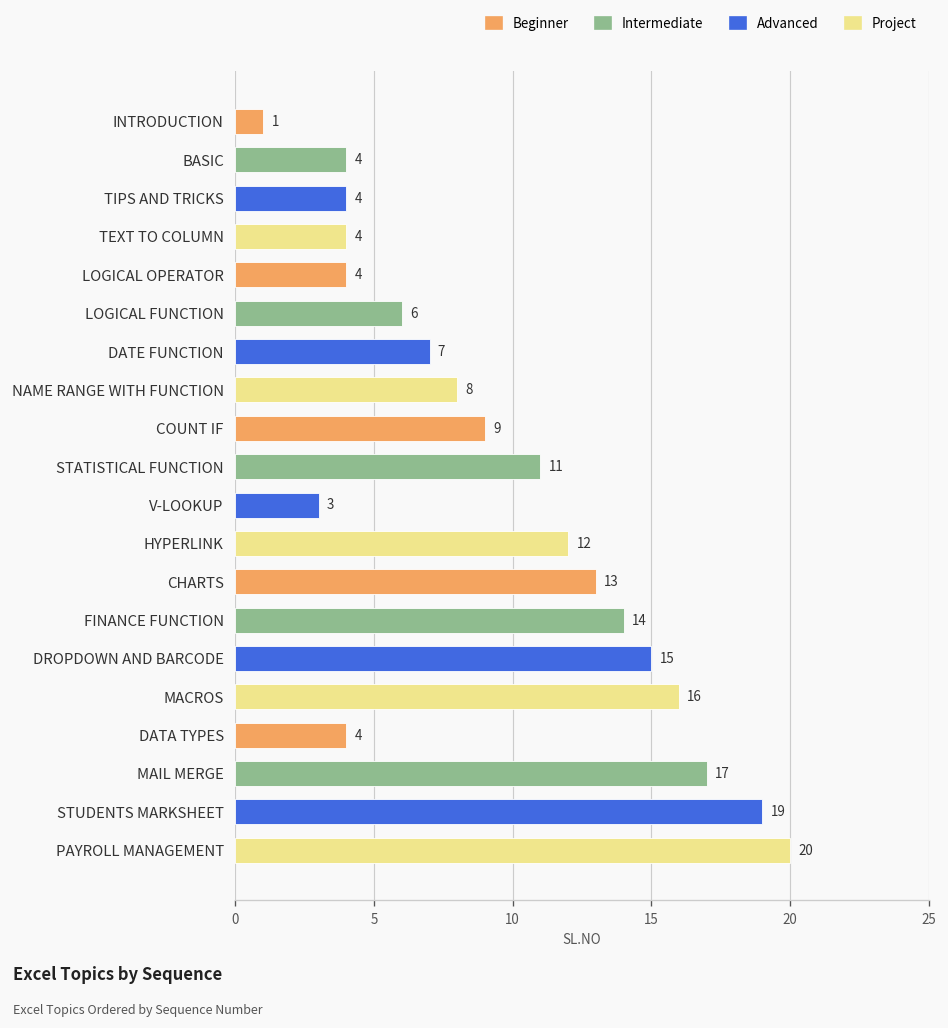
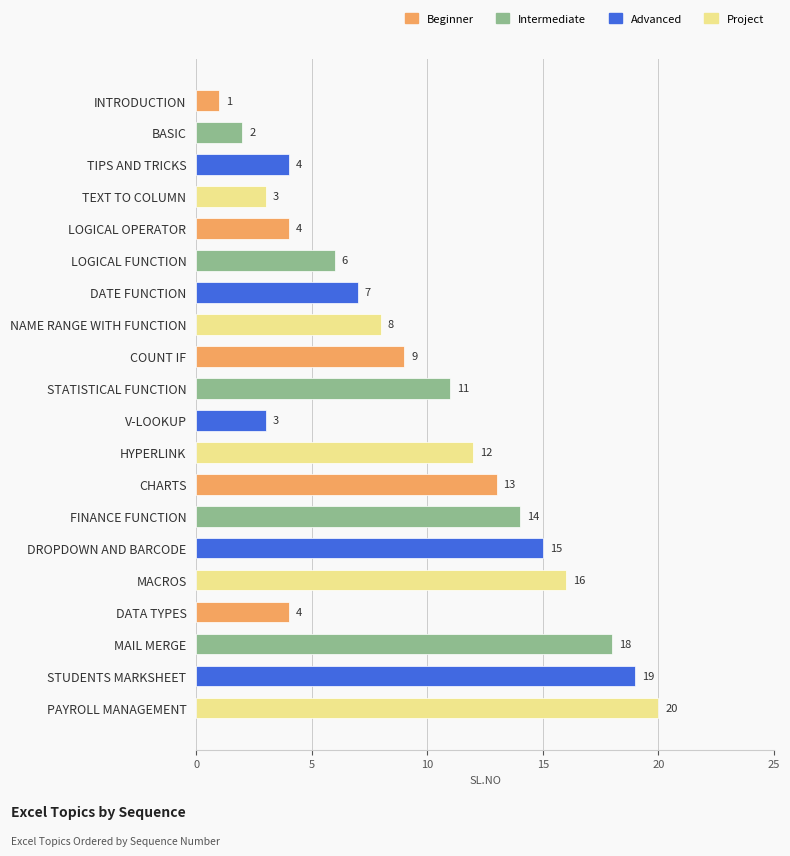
BASIC: 4 -> 2
TEXT TO COLUMN: 4 -> 3
MAIL MERGE: 17 -> 18
